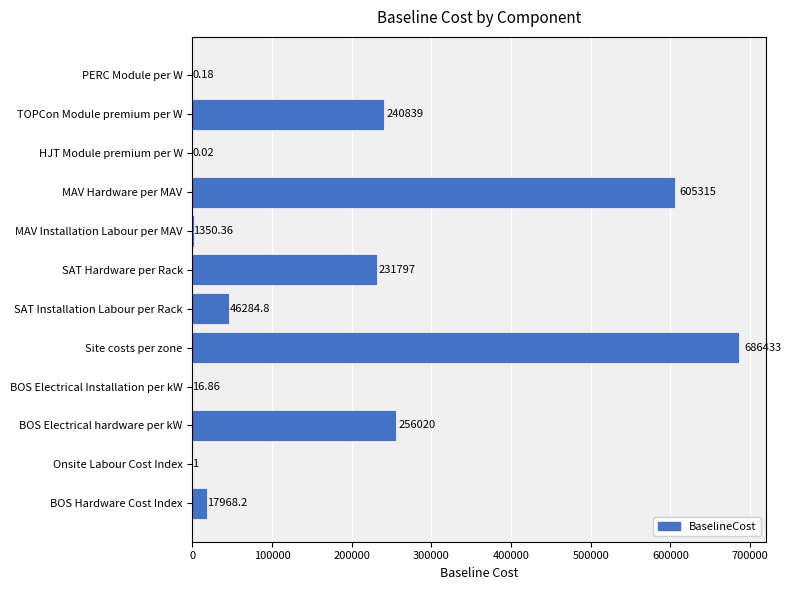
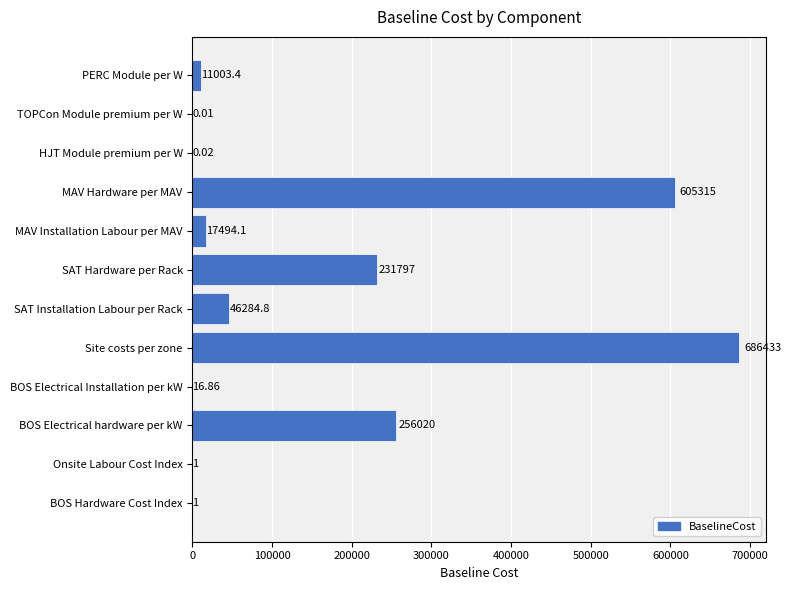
PERC Module per W: 0.18 -> 11003.4
TOPCon Module premium per W: 240839 -> 0.01
MAV Installation Labour per MAV: 1350.36 -> 17494.1
BOS Hardware Cost Index: 17968.2 -> 1
